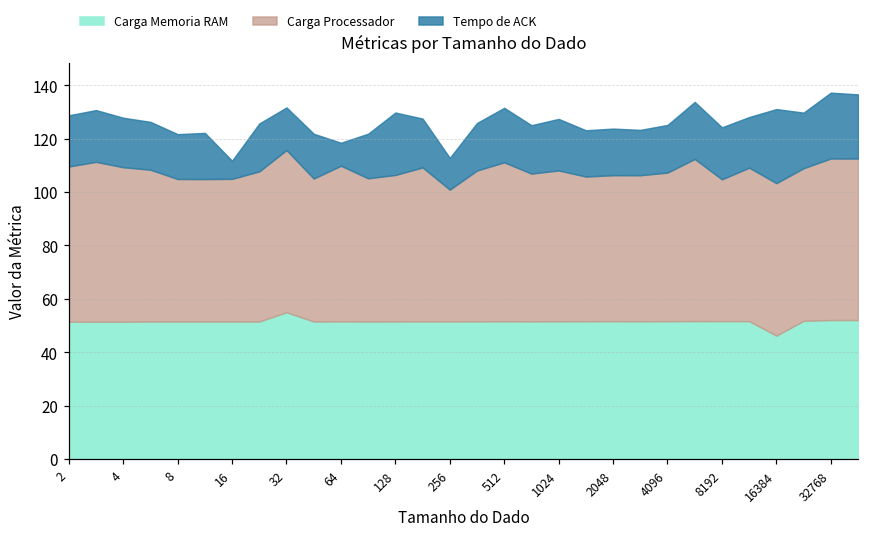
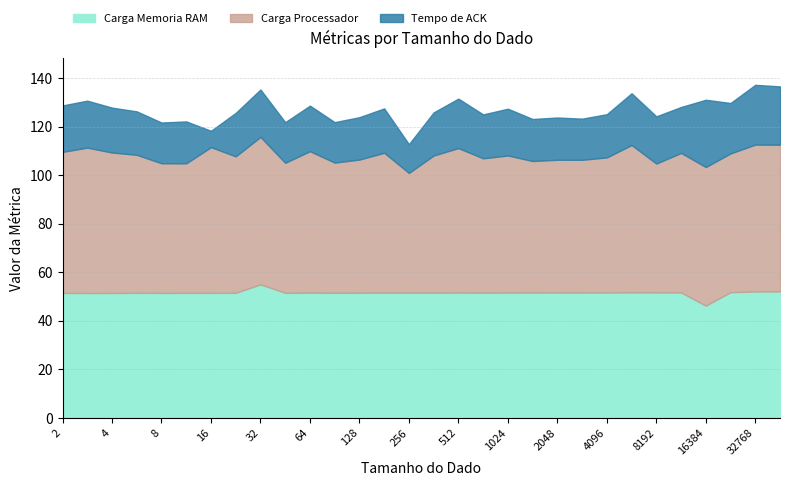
Carga Processador, 16: 53 -> 60
Tempo de ACK, 32: 16 -> 20
Tempo de ACK, 64: 9 -> 19
Tempo de ACK, 128: 23 -> 17
